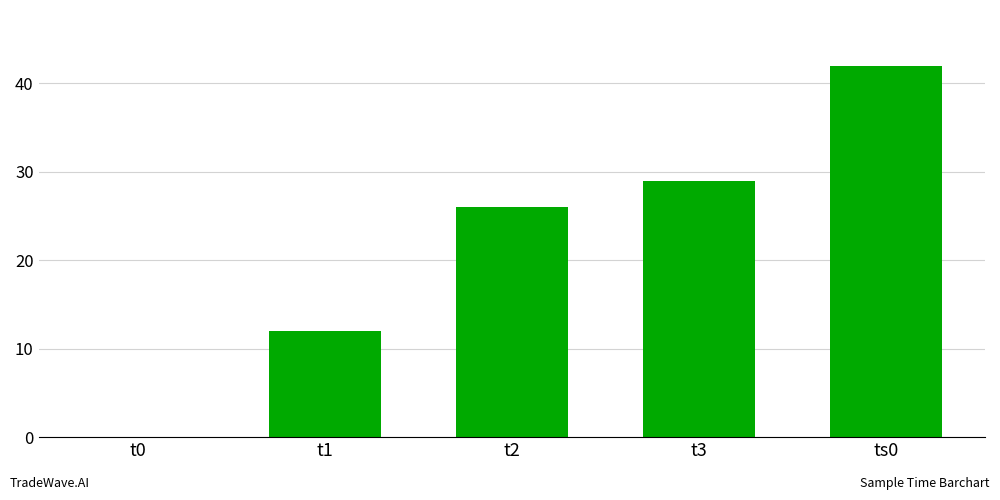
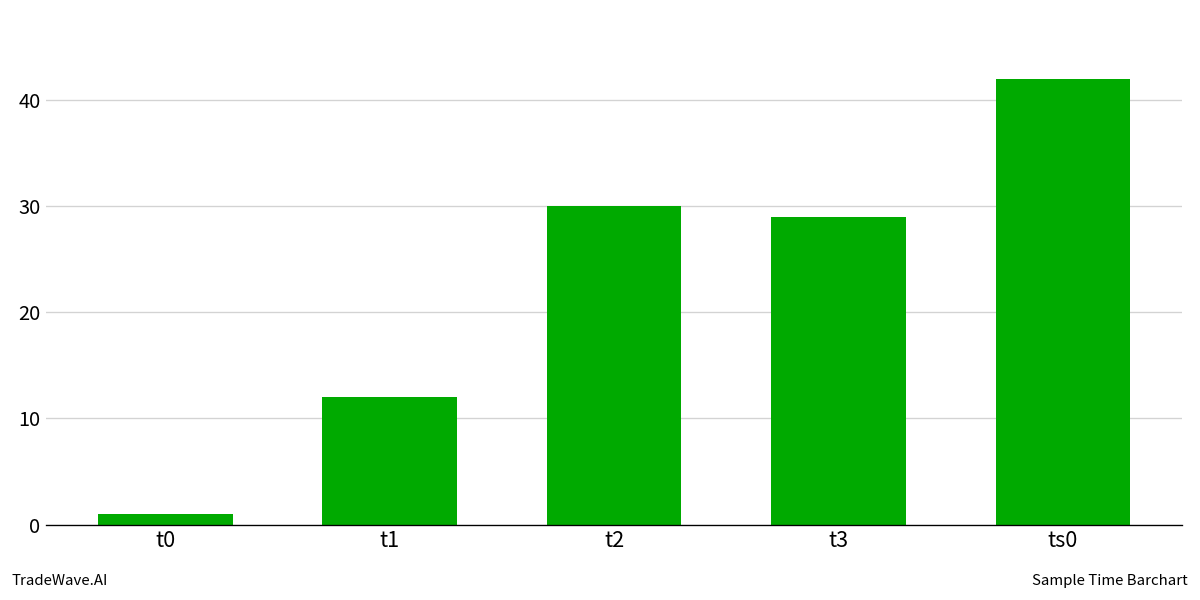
t0: 0 -> 1
t2: 26 -> 30
